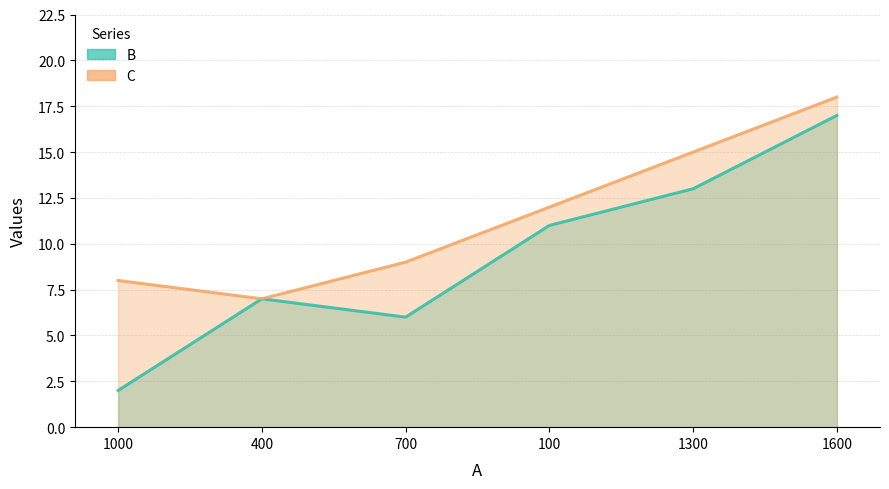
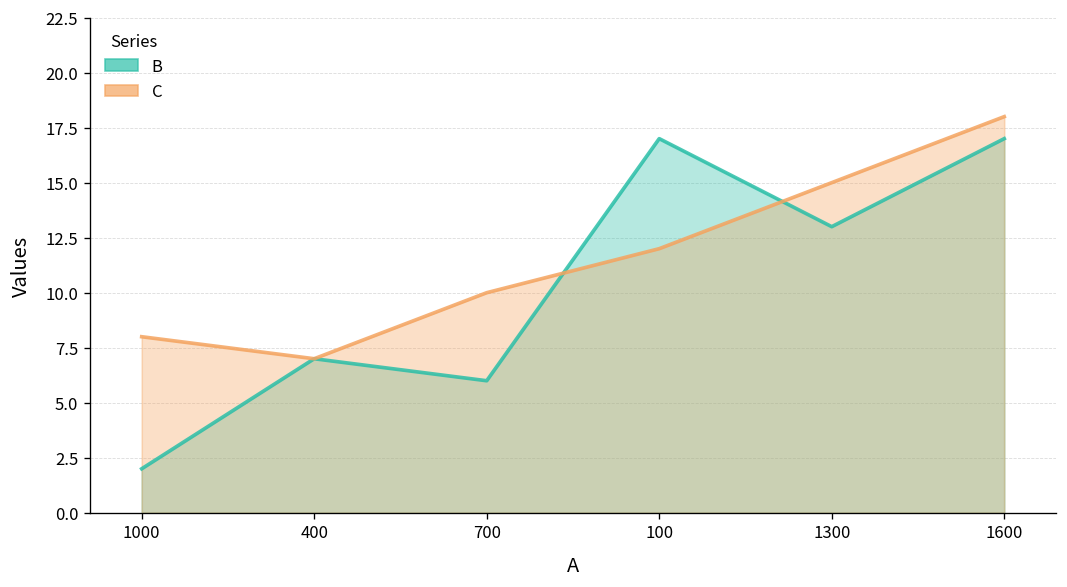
C, 700: 9 -> 10
B, 100: 11 -> 17
